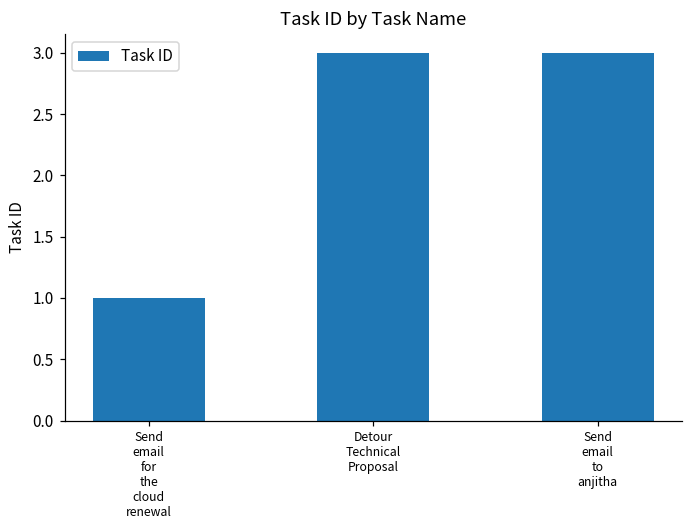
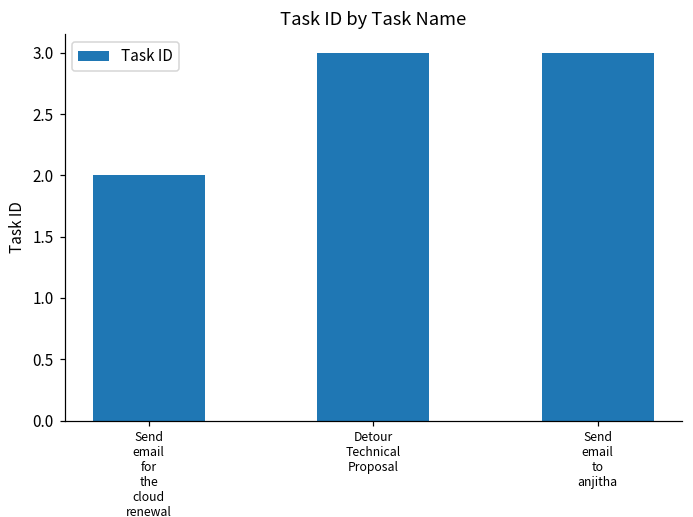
Send email for the cloud renewal: 1 -> 2
